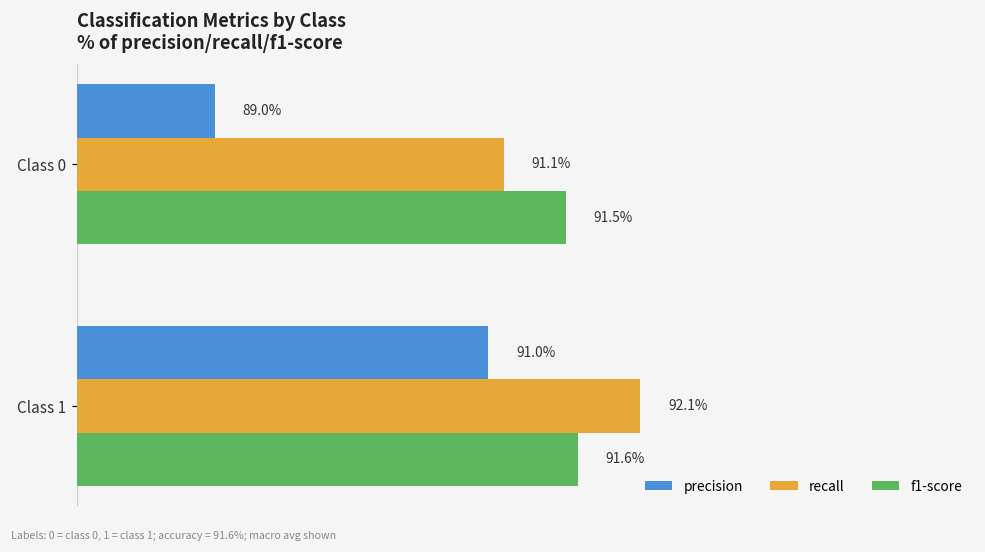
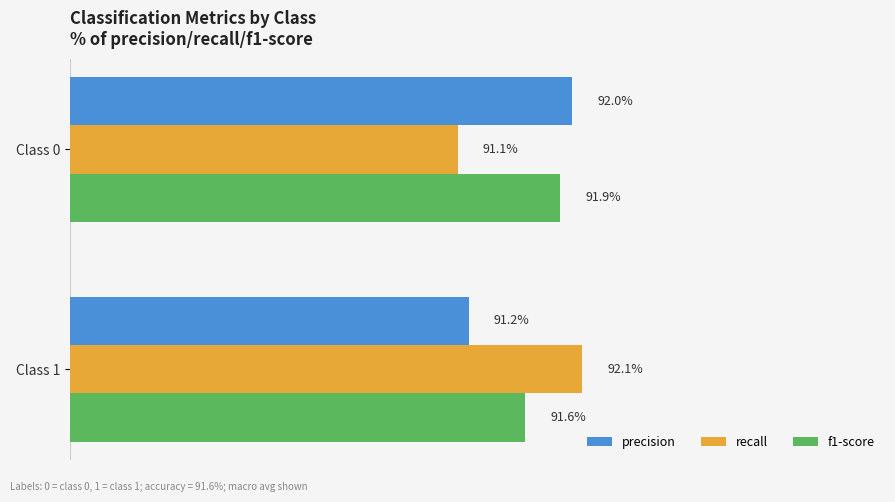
precision, Class 0: 89.0% -> 92.0%
f1-score, Class 0: 91.5% -> 91.9%
precision, Class 1: 91.0% -> 91.2%
